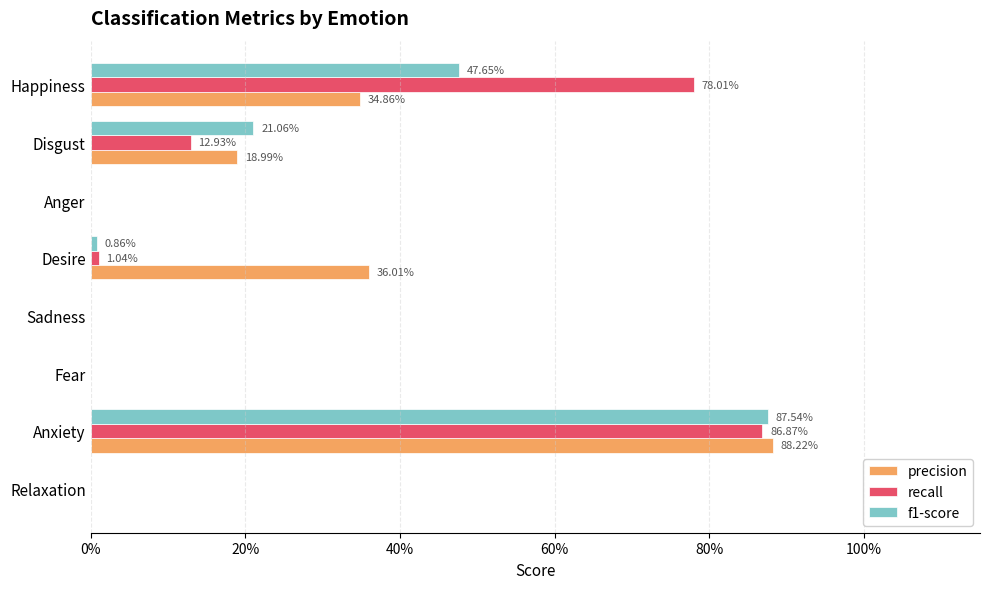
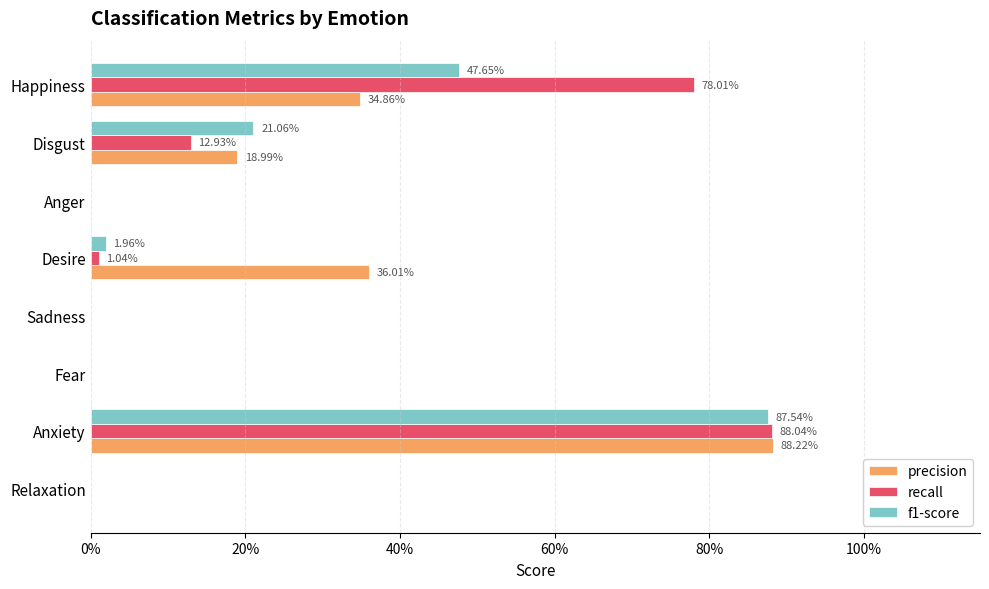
f1-score, Desire: 0.86% -> 1.96%
recall, Anxiety: 86.87% -> 88.04%
